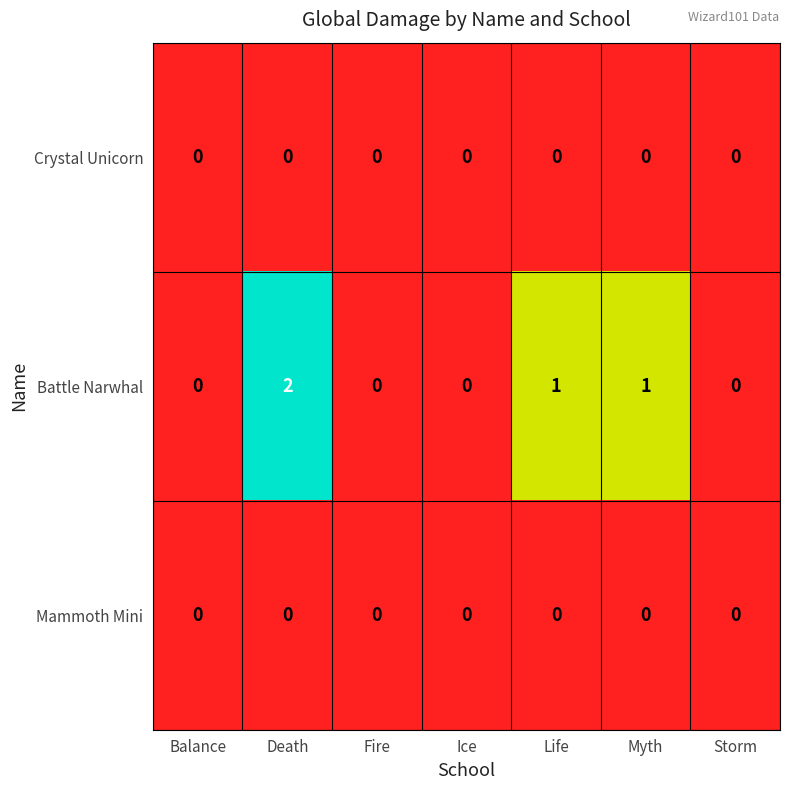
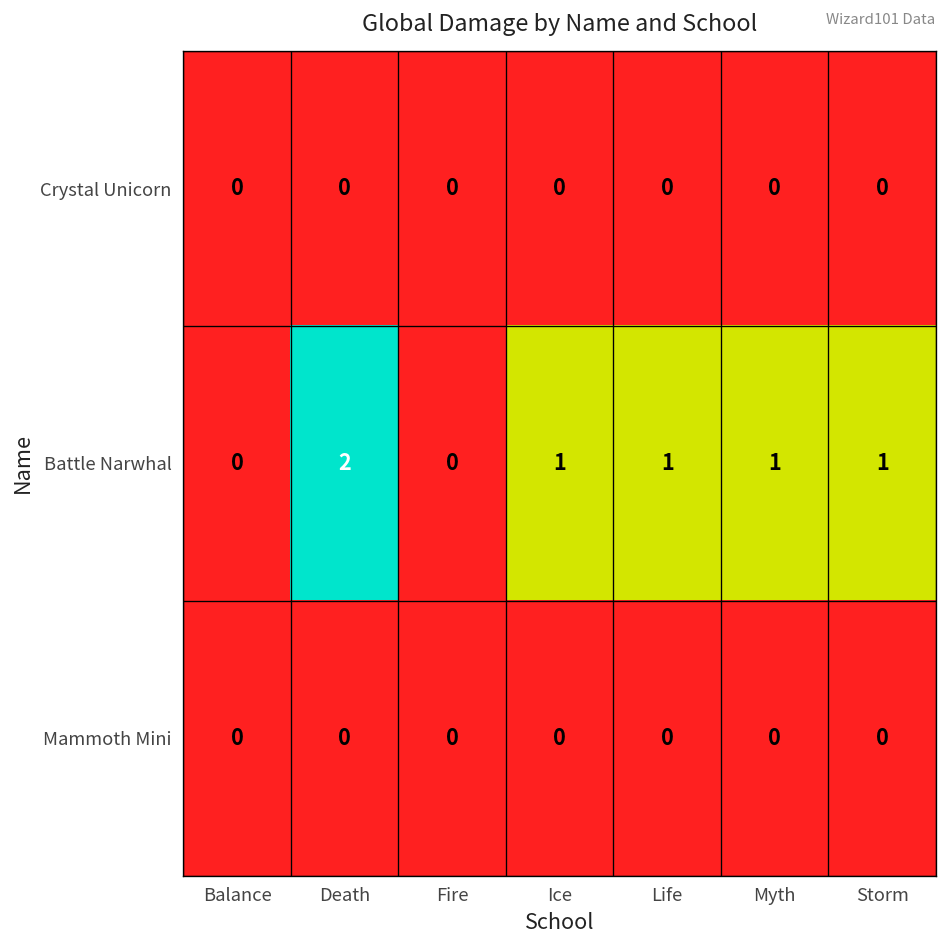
Battle Narwhal, Ice: 0 -> 1
Battle Narwhal, Storm: 0 -> 1
